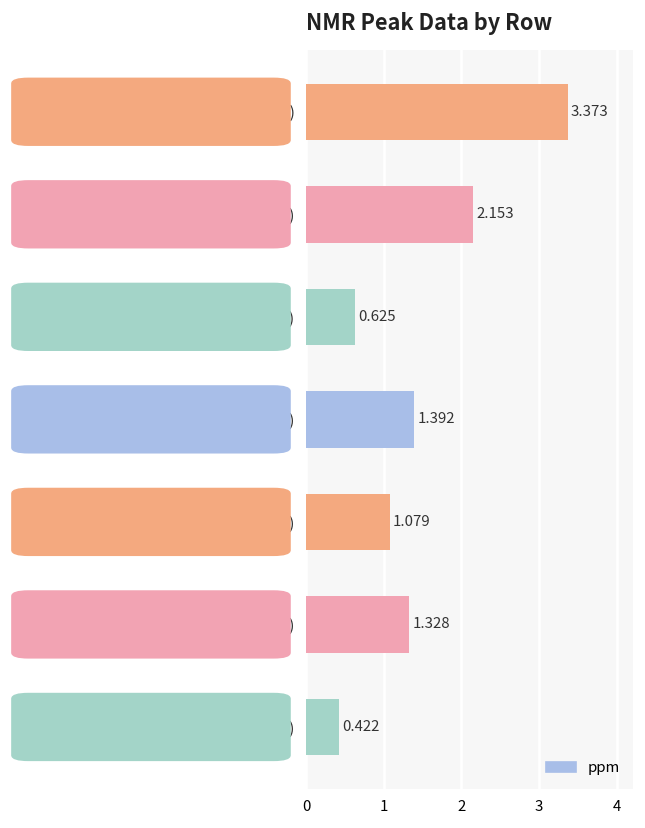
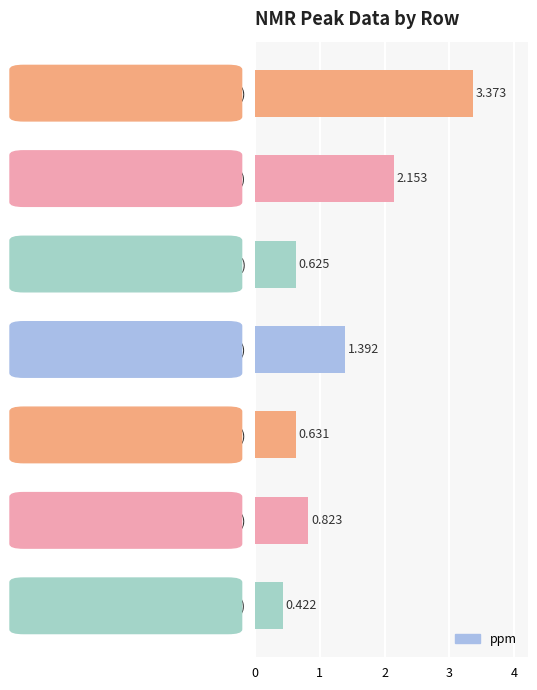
Row 5 (m): 1.079 -> 0.631
Row 6 (m): 1.328 -> 0.823
